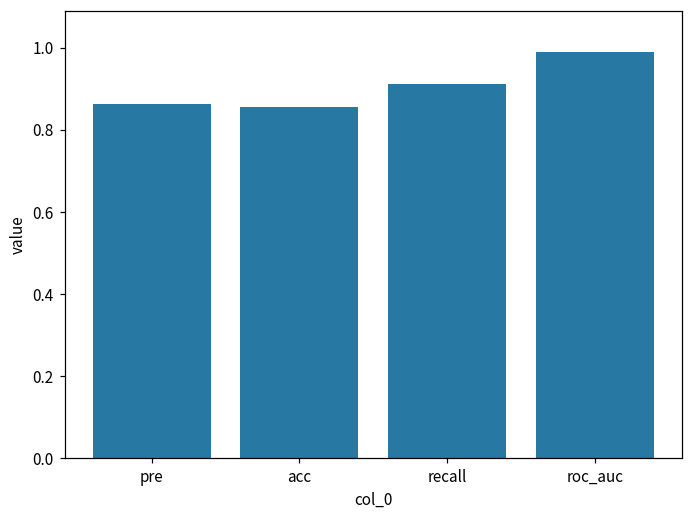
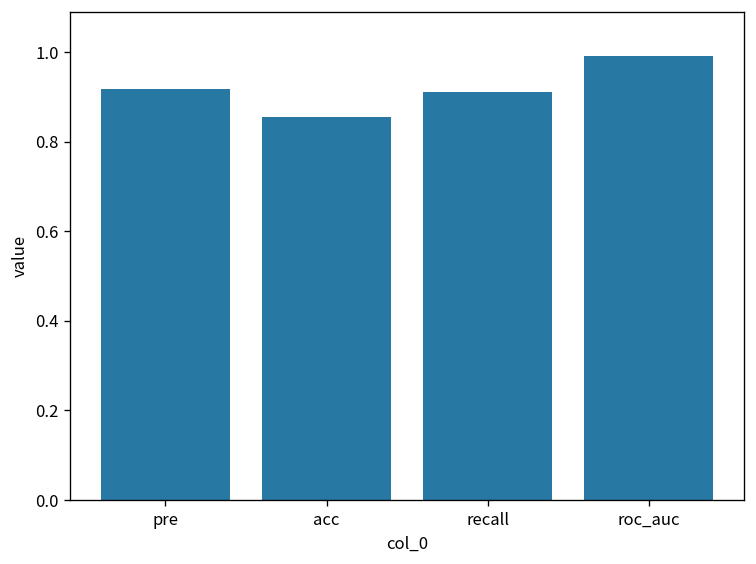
pre: 0.86 -> 0.92
